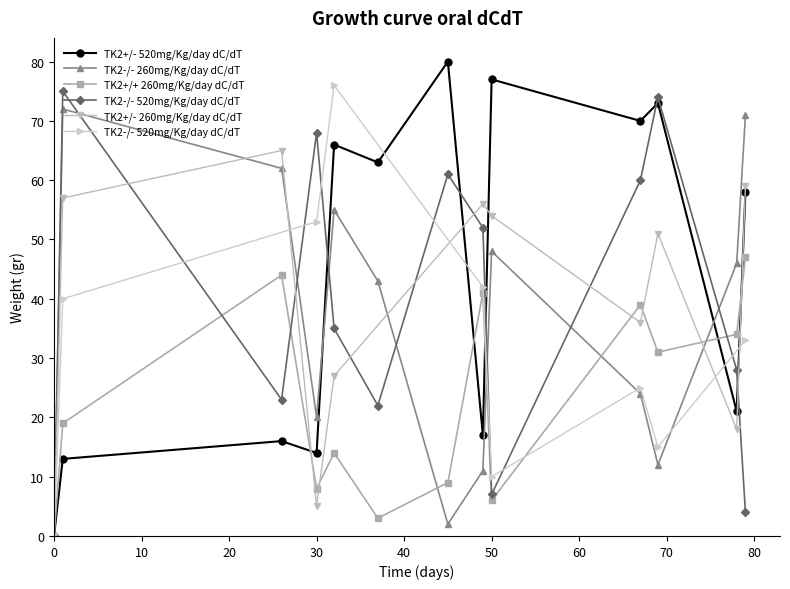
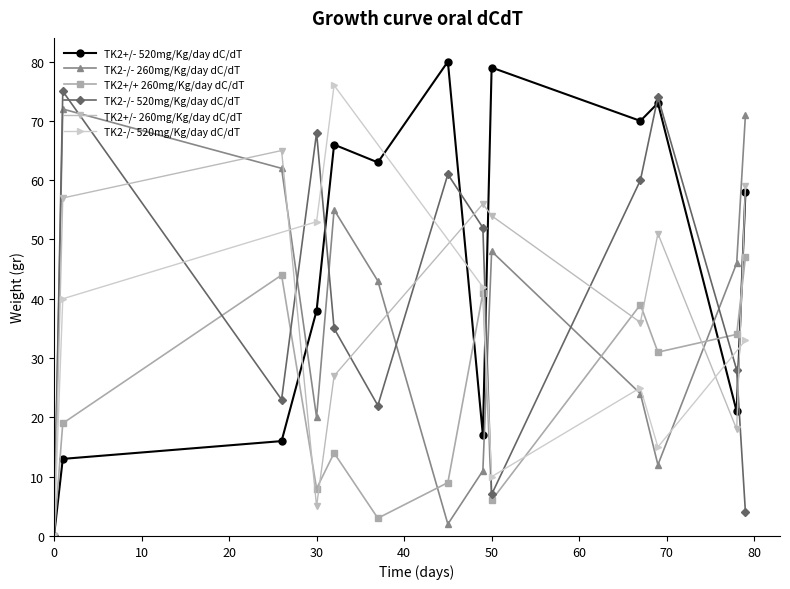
TK2+/- 520mg/Kg/day dC/dT, 30: 14 -> 38
TK2+/- 520mg/Kg/day dC/dT, 50: 77 -> 79
